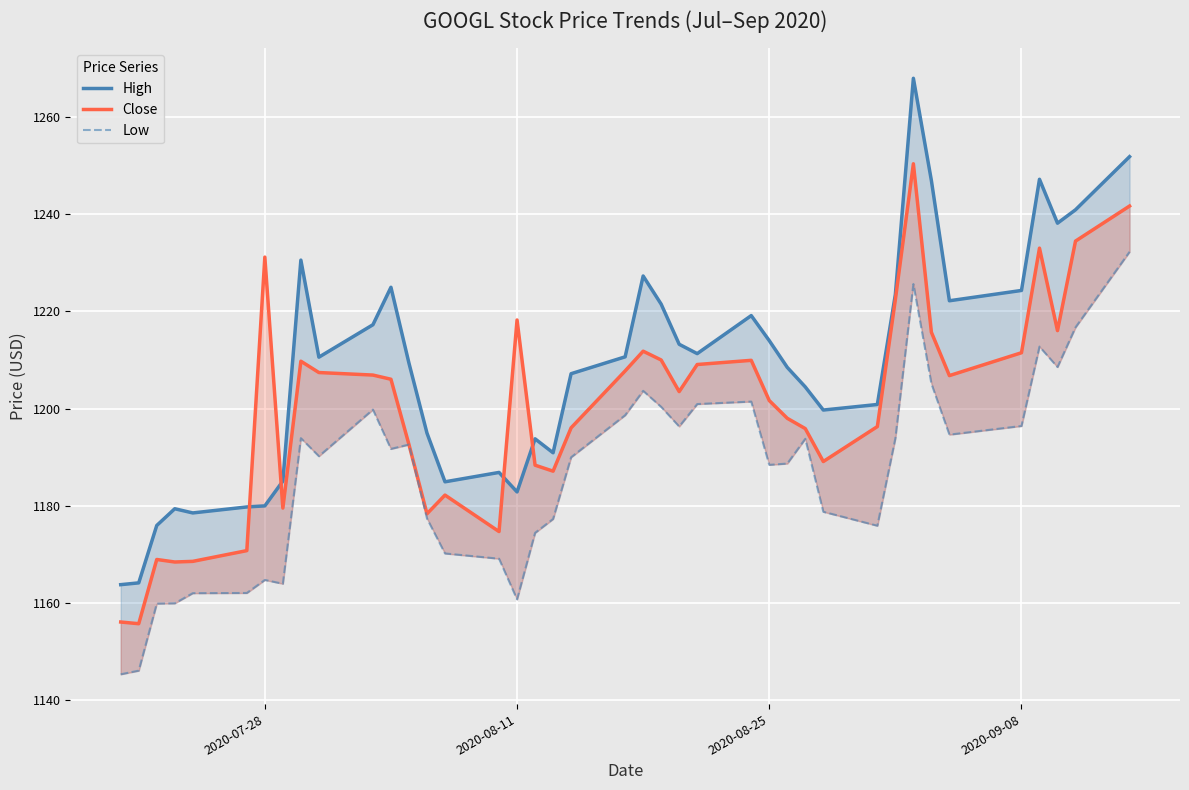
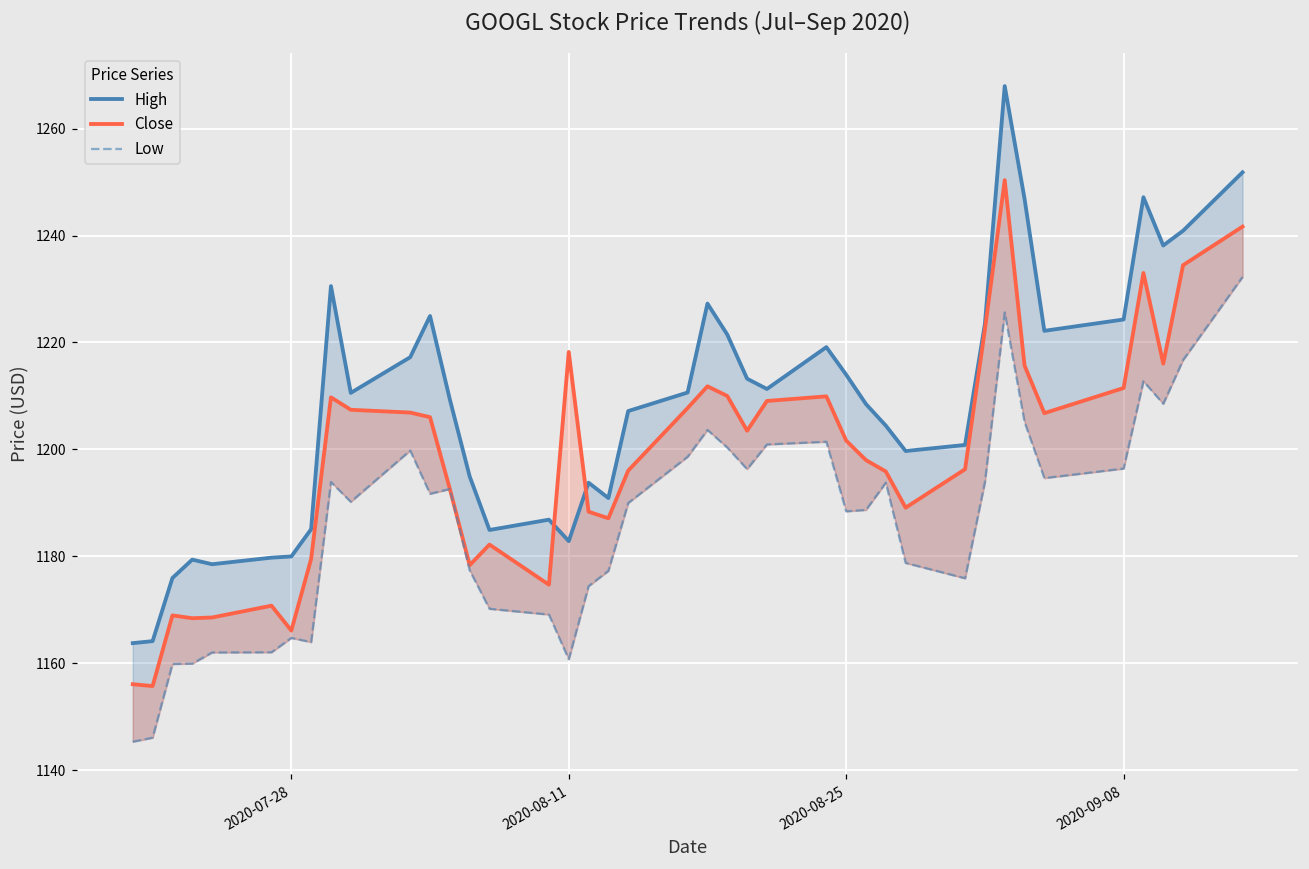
Close, 2020-07-28: 1231 -> 1166
